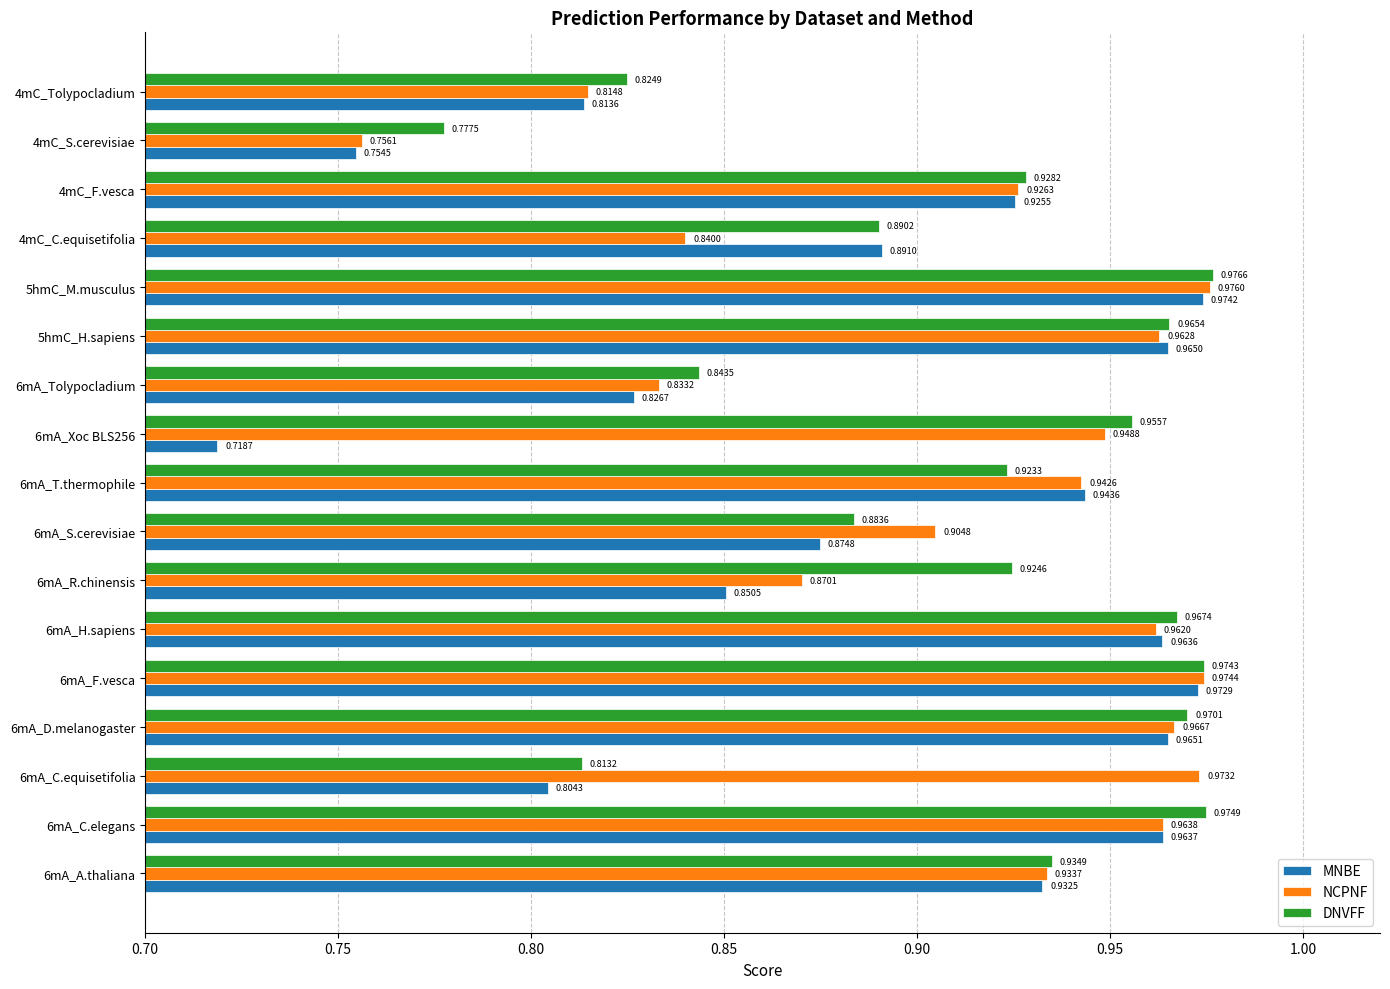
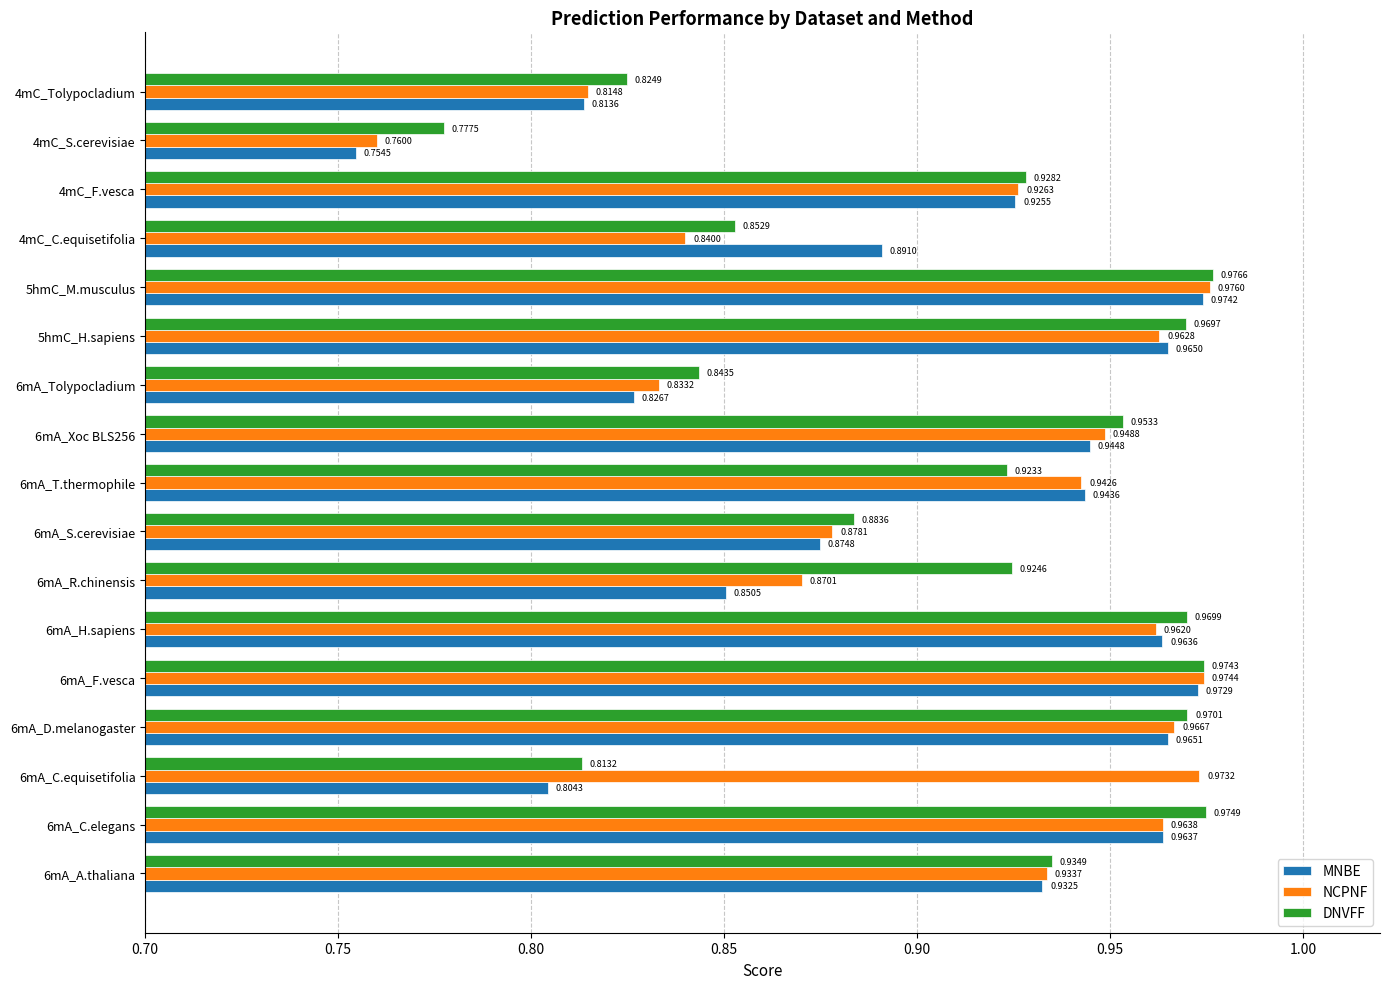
NCPNF, 4mC_S.cerevisiae: 0.7561 -> 0.7600
DNVFF, 4mC_C.equisetifolia: 0.8902 -> 0.8529
DNVFF, 5hmC_H.sapiens: 0.9654 -> 0.9697
DNVFF, 6mA_Xoc BLS256: 0.9557 -> 0.9533
MNBE, 6mA_Xoc BLS256: 0.7187 -> 0.9448
NCPNF, 6mA_S.cerevisiae: 0.9048 -> 0.8781
DNVFF, 6mA_H.sapiens: 0.9674 -> 0.9699
